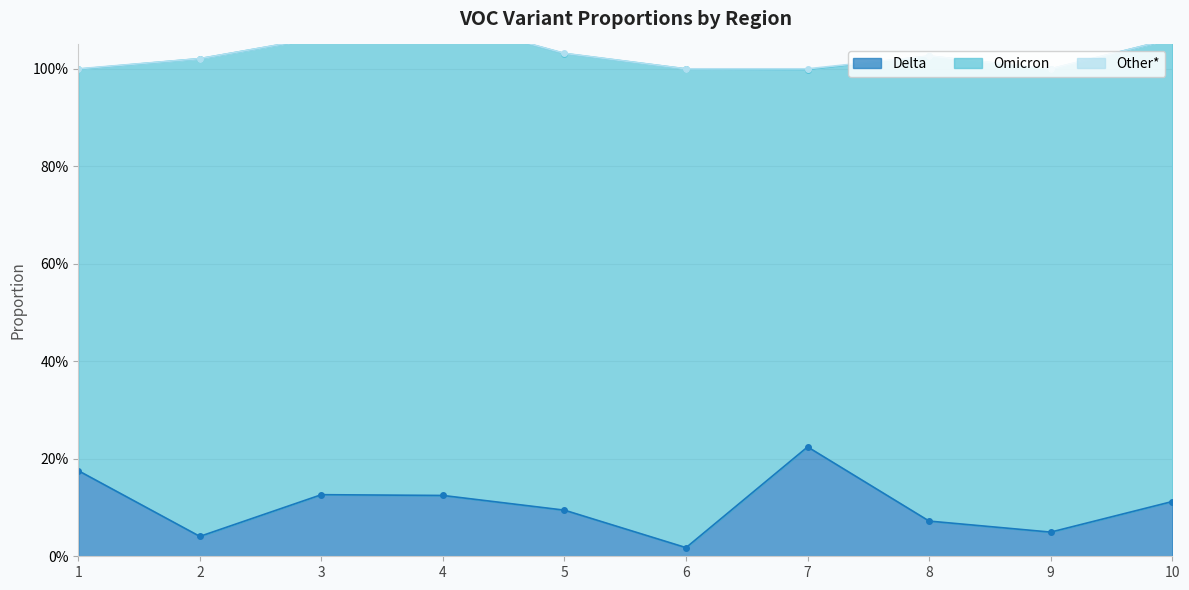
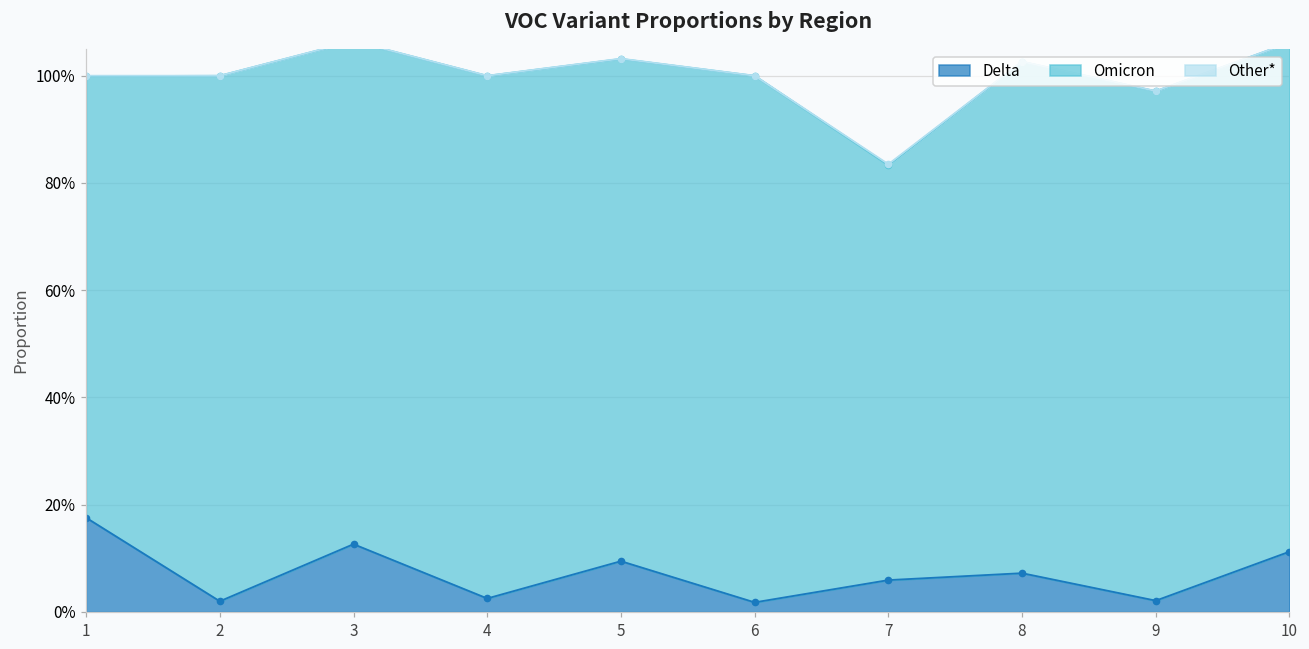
Delta, 2: 4% -> 2%
Delta, 4: 12% -> 3%
Delta, 7: 22% -> 6%
Delta, 9: 5% -> 2%
